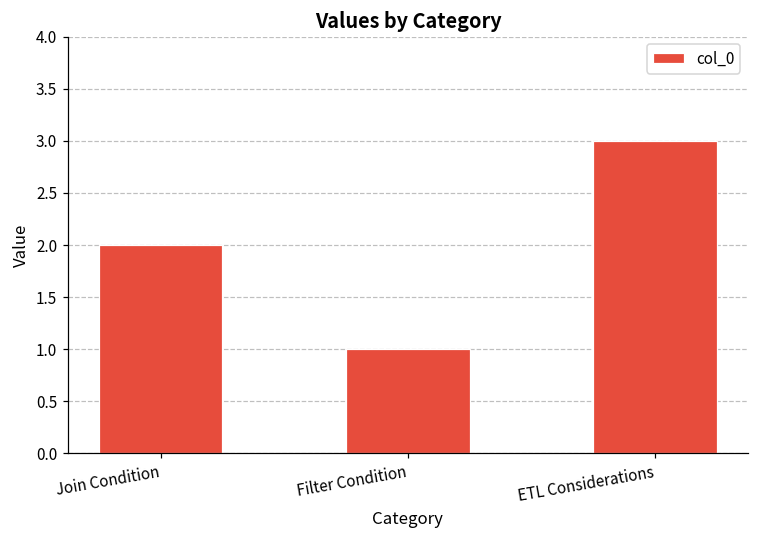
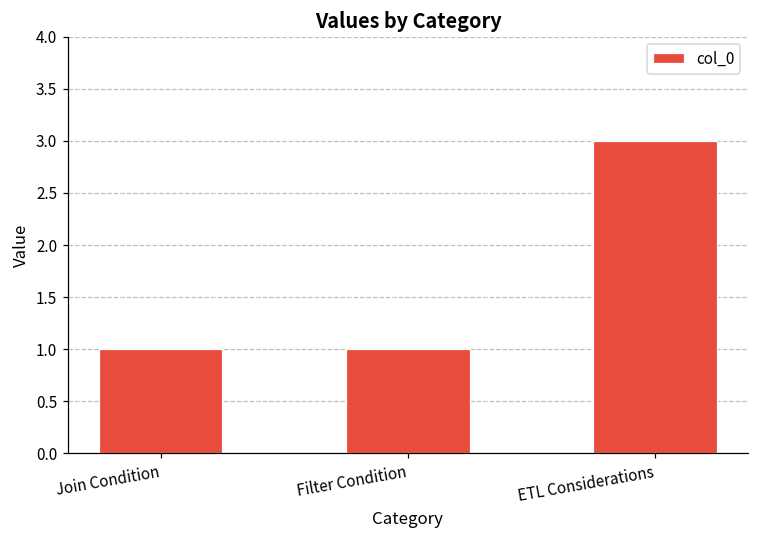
Join Condition: 2 -> 1
